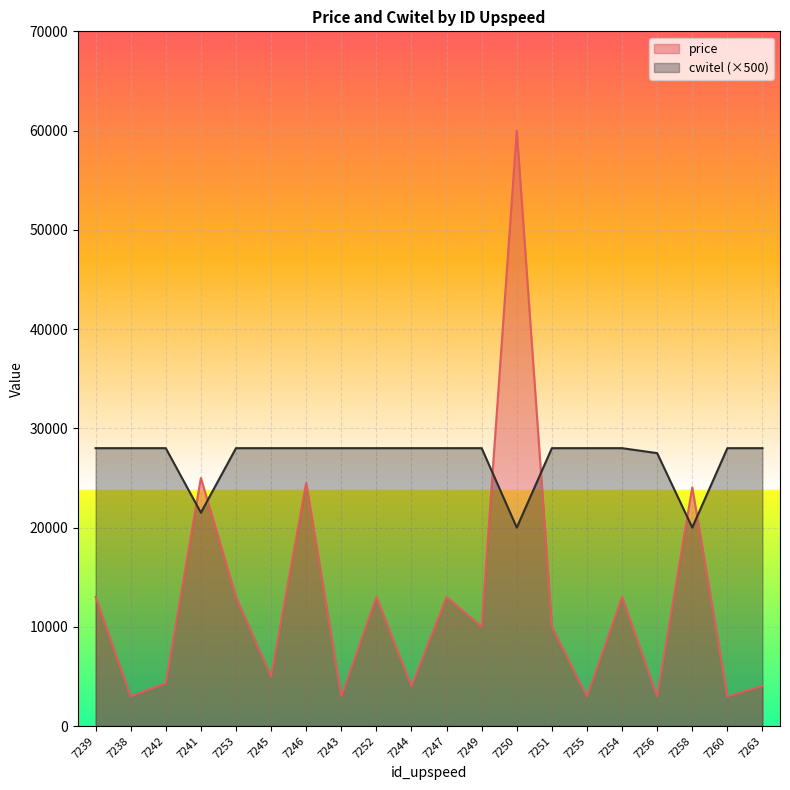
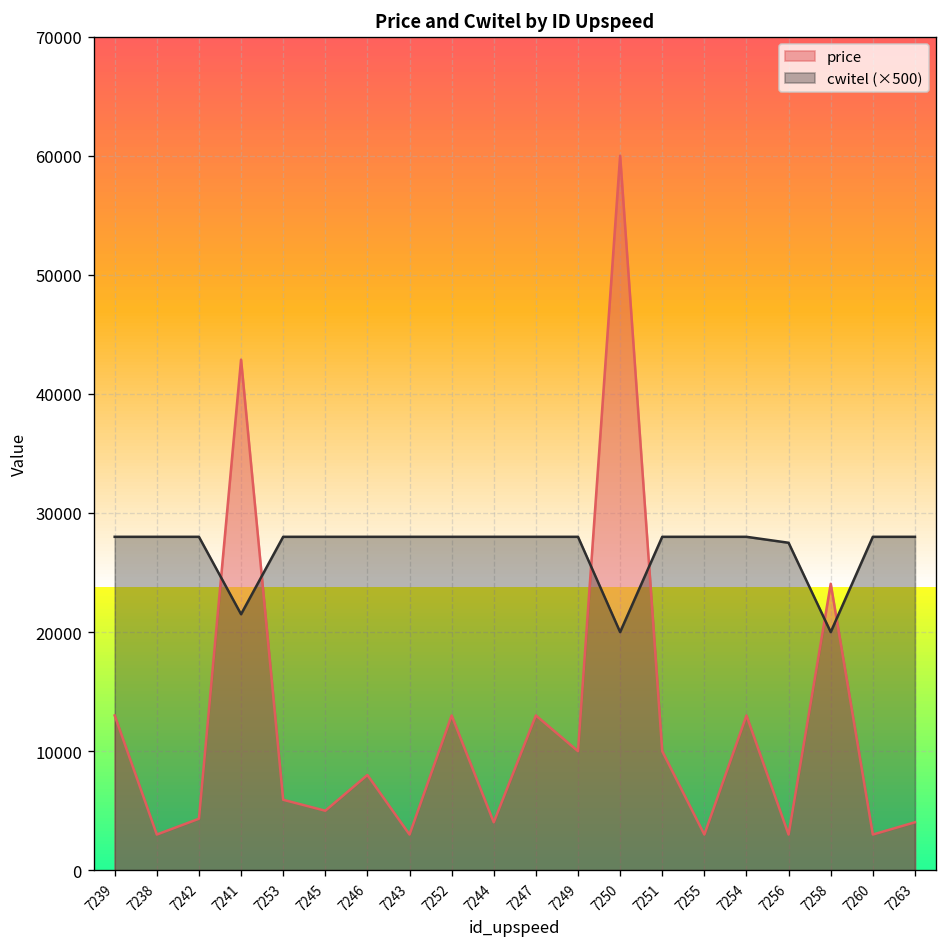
price, 7241: 25000 -> 43000
price, 7253: 13000 -> 6000
price, 7246: 25000 -> 8000
